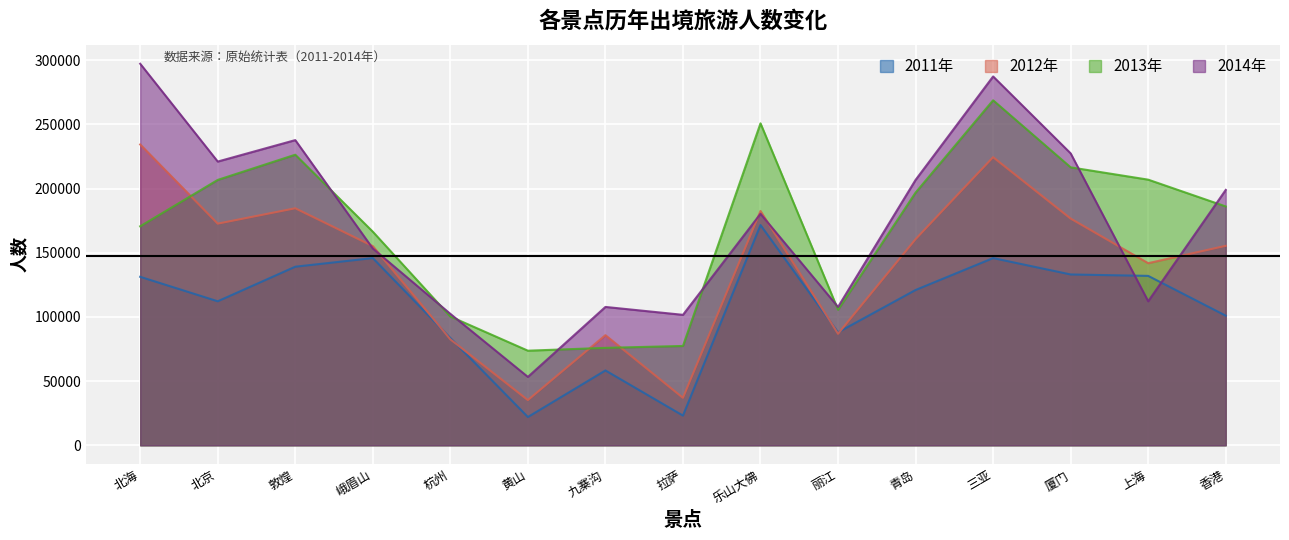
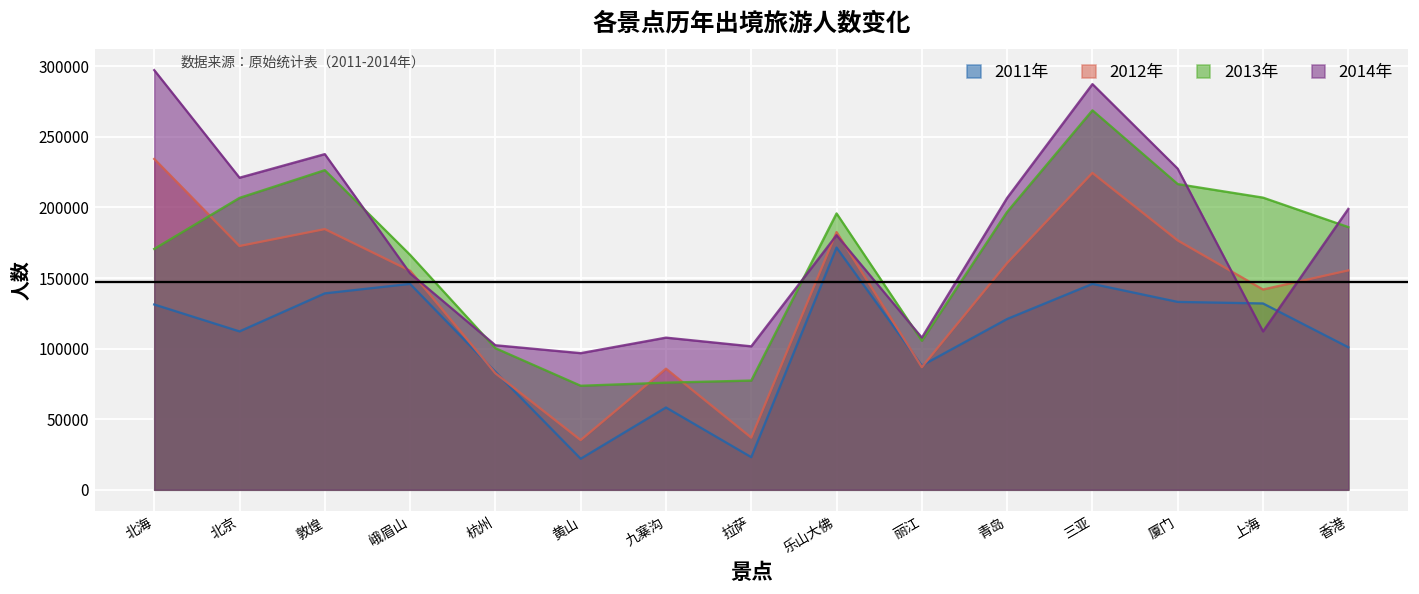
2014年, 黄山: 53000 -> 97000
2013年, 乐山大佛: 251000 -> 196000
